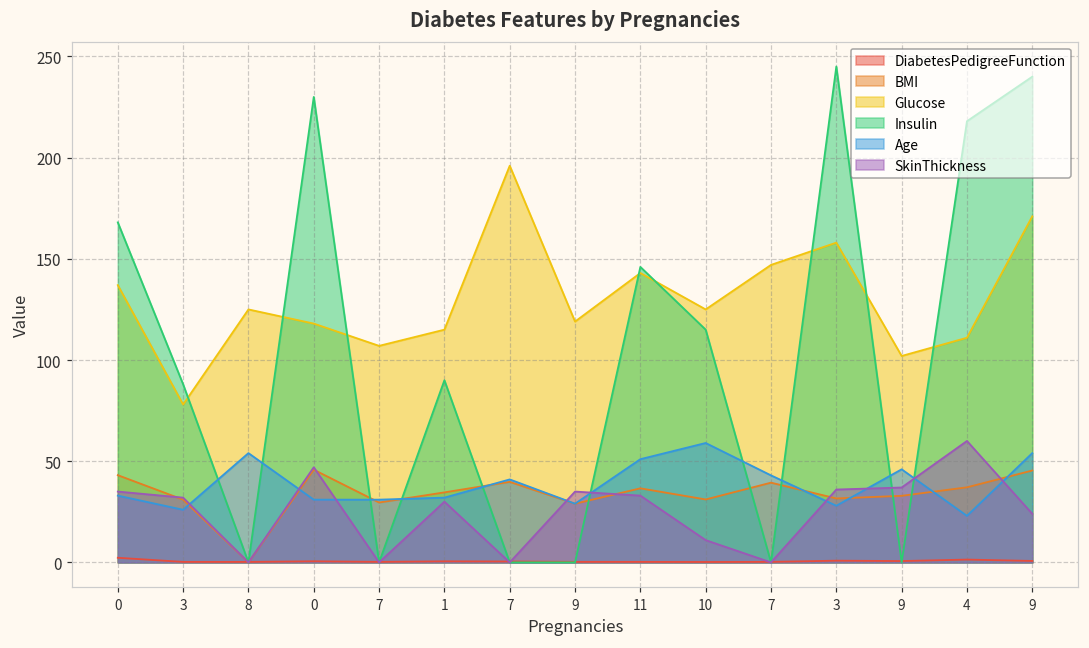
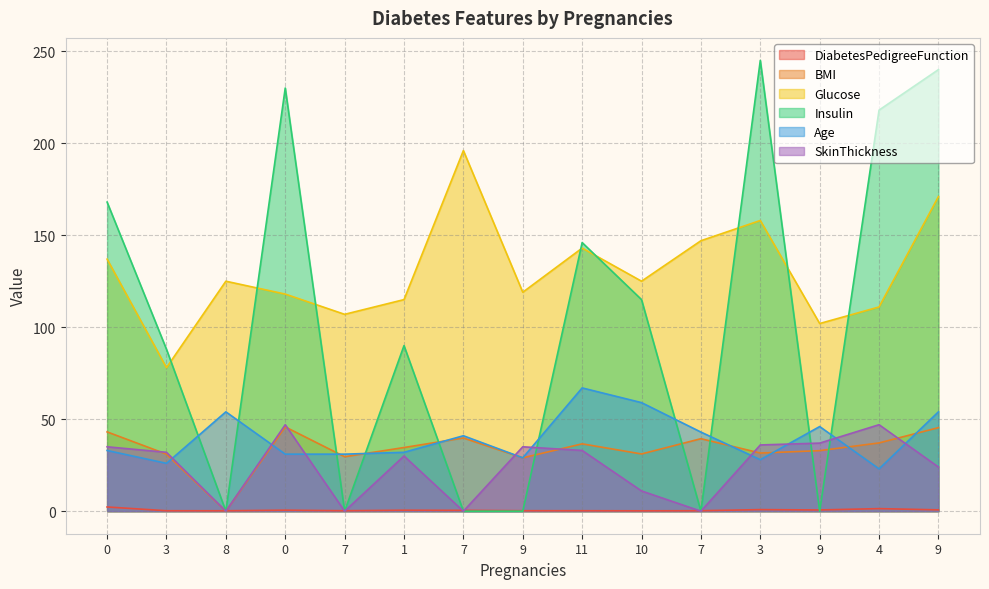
Age, 11: 51 -> 67
SkinThickness, 4: 60 -> 47
